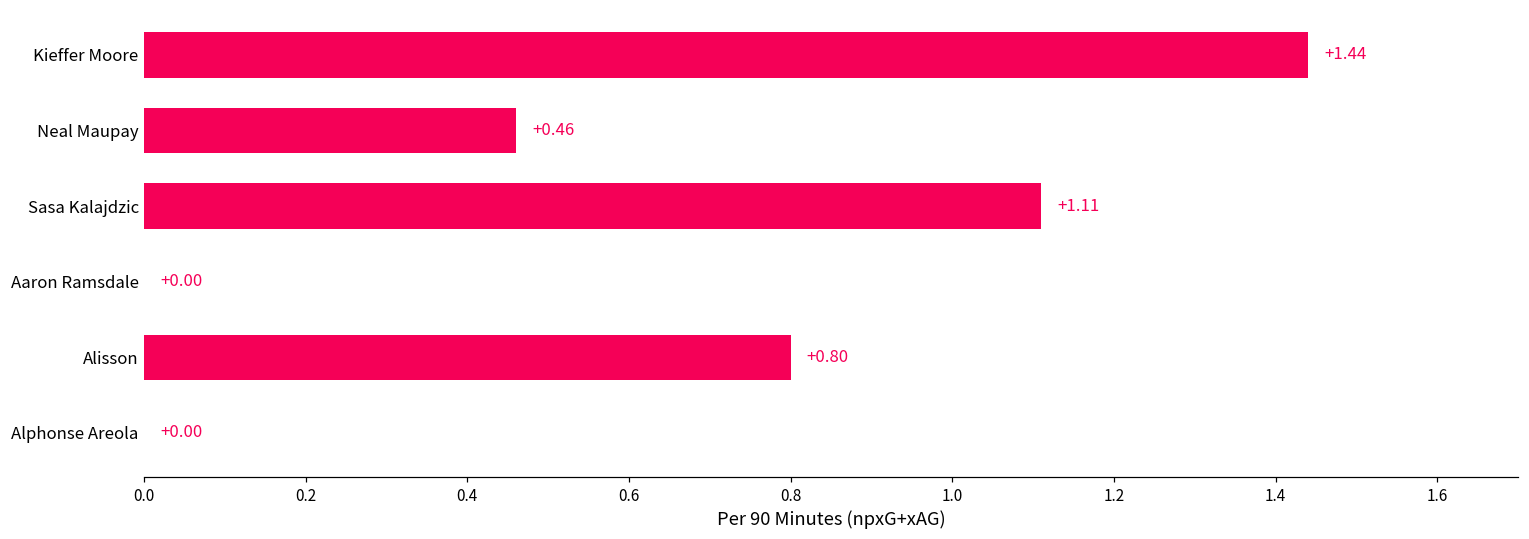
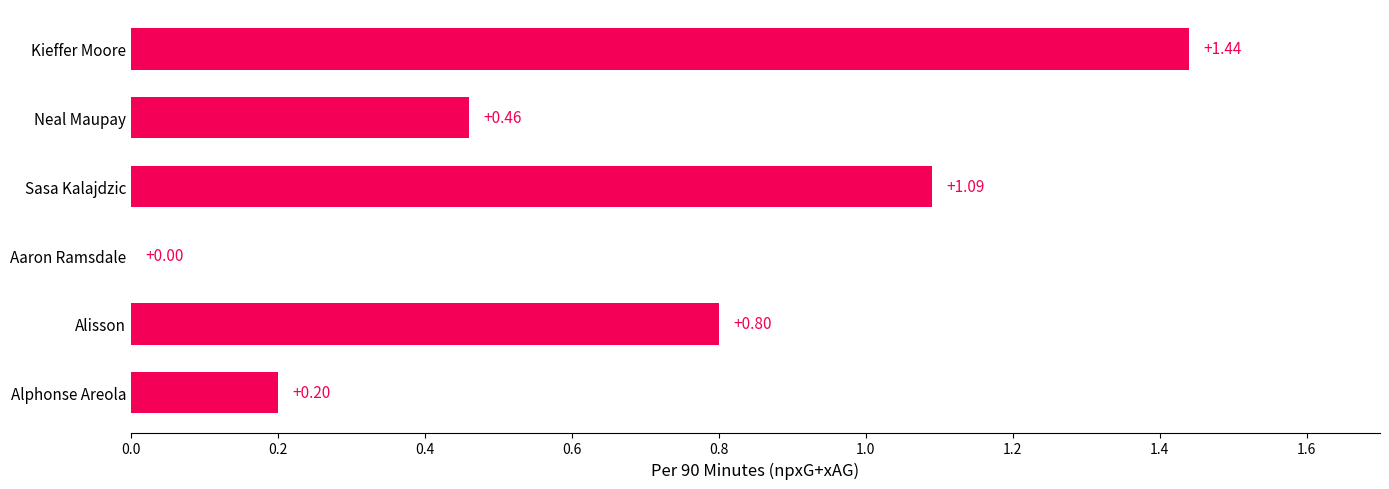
Sasa Kalajdzic: +1.11 -> +1.09
Alphonse Areola: +0.00 -> +0.20
